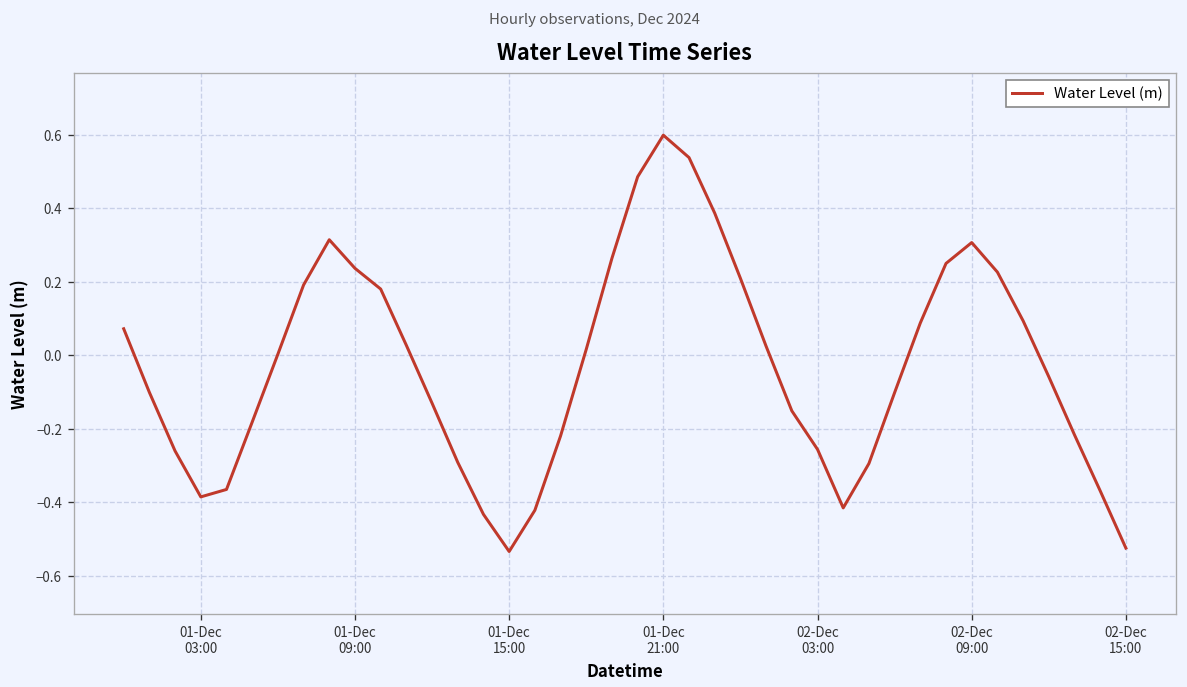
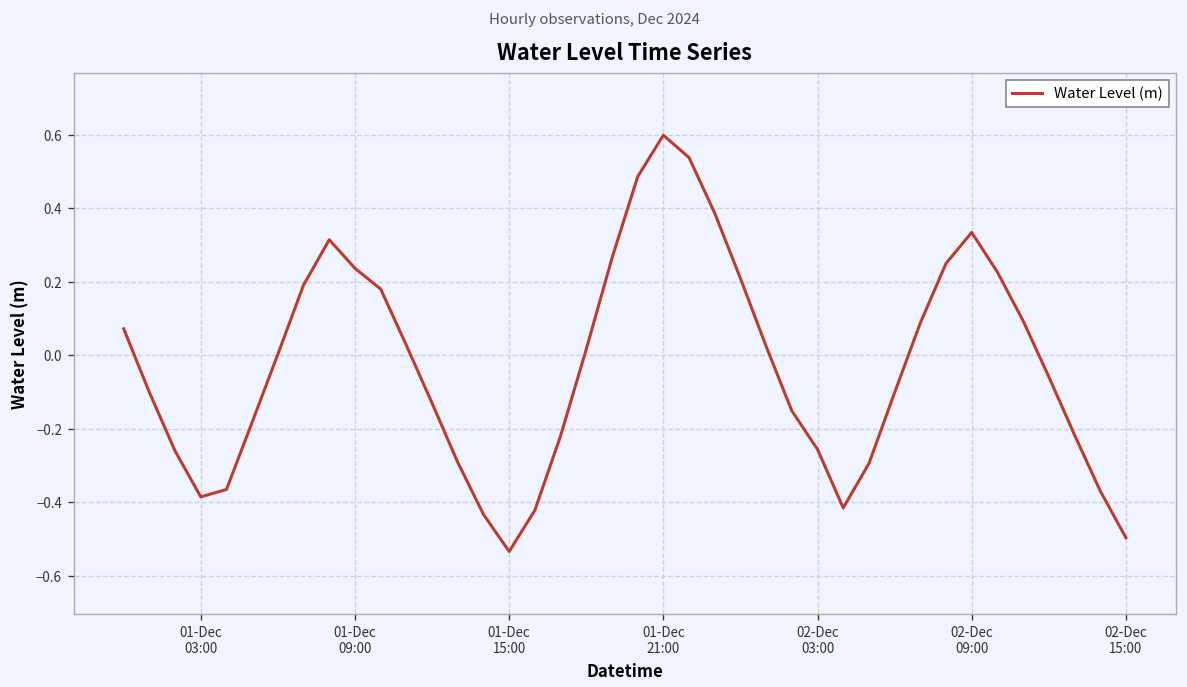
02-Dec 09:00: 0.31 -> 0.33
02-Dec 15:00: -0.53 -> -0.50
